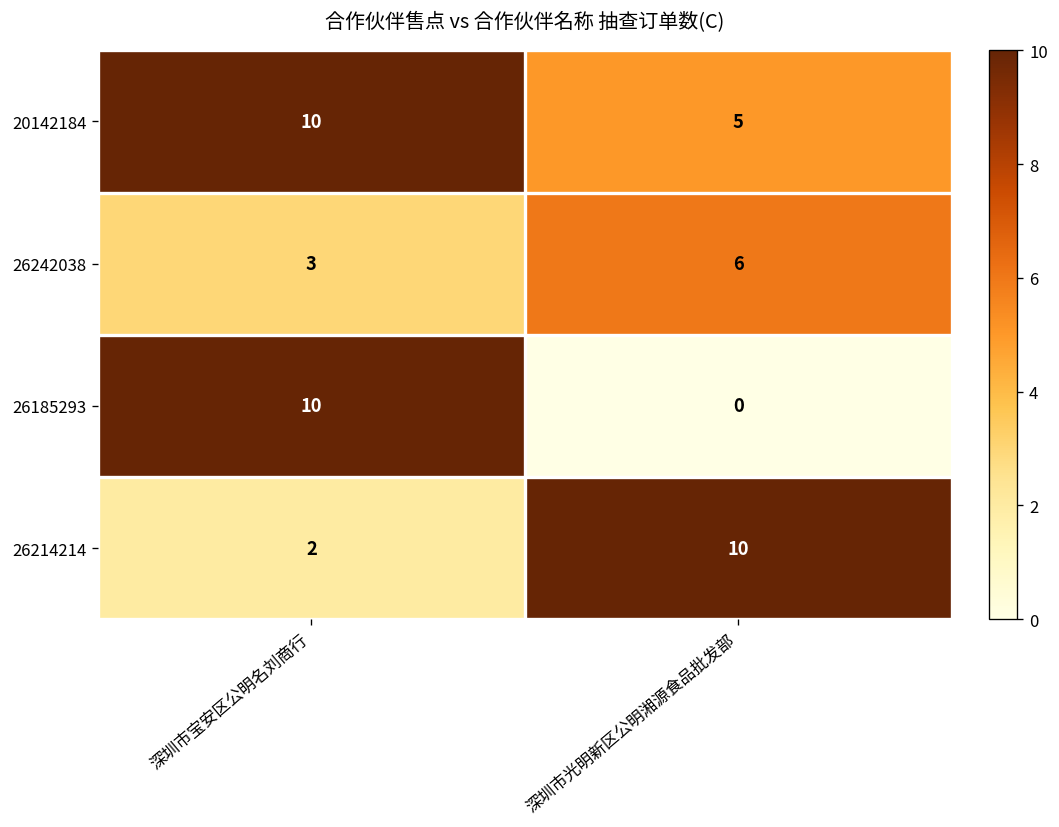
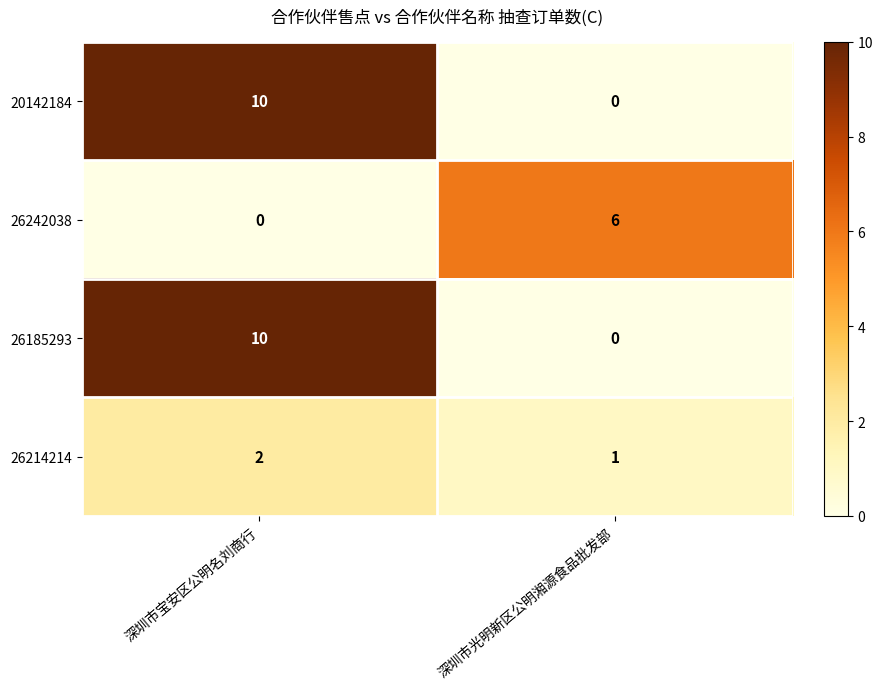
20142184, 深圳市光明新区公明湘源食品批发部: 5 -> 0
26242038, 深圳市宝安区公明名刘商行: 3 -> 0
26214214, 深圳市光明新区公明湘源食品批发部: 10 -> 1
